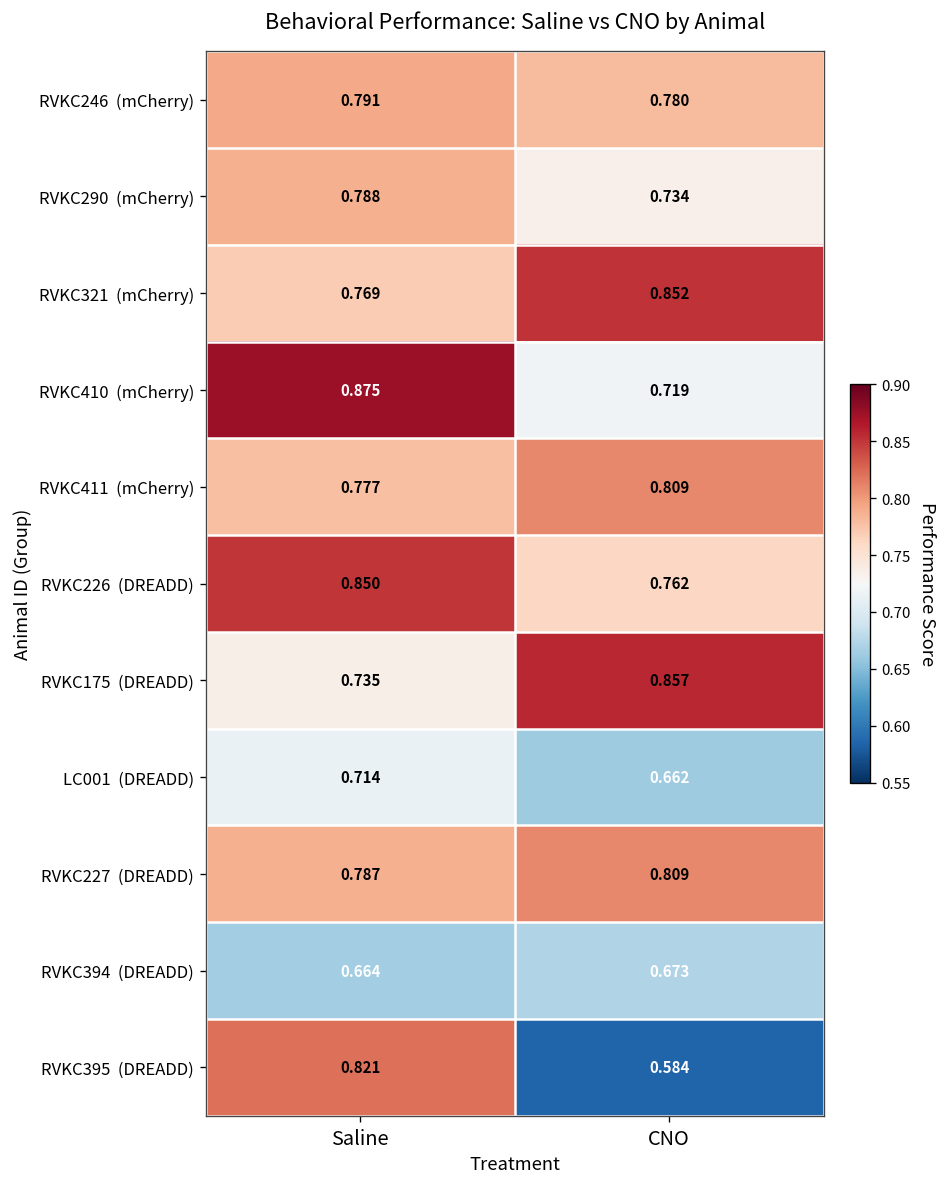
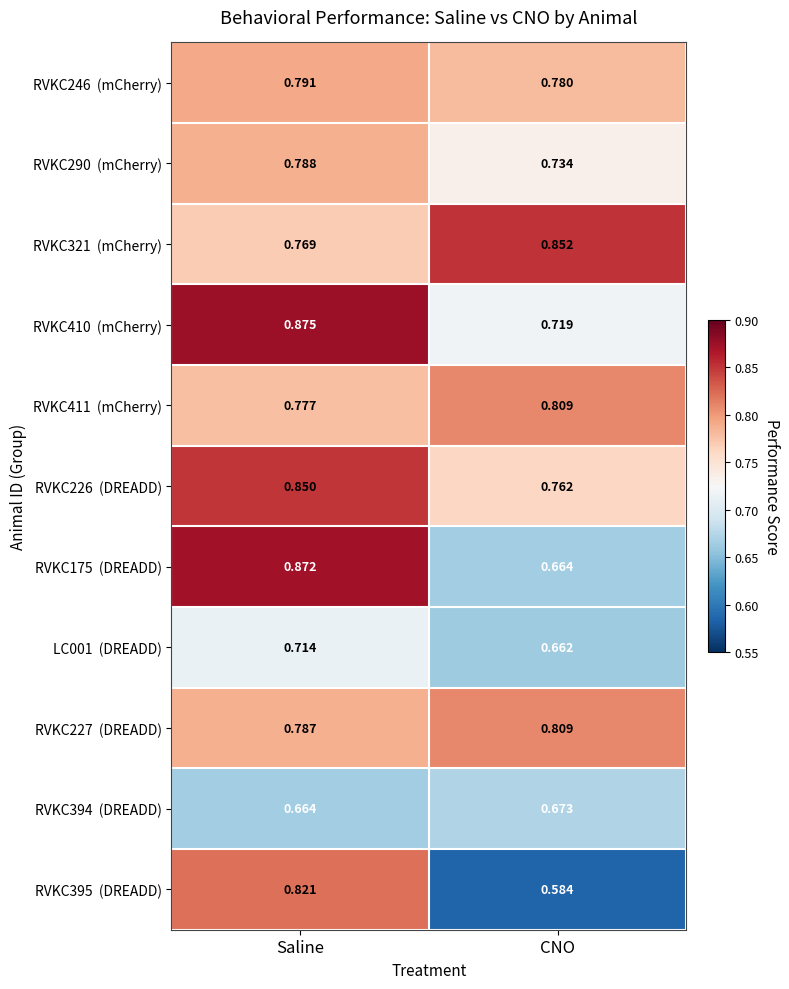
RVKC175 (DREADD), Saline: 0.735 -> 0.872
RVKC175 (DREADD), CNO: 0.857 -> 0.664
